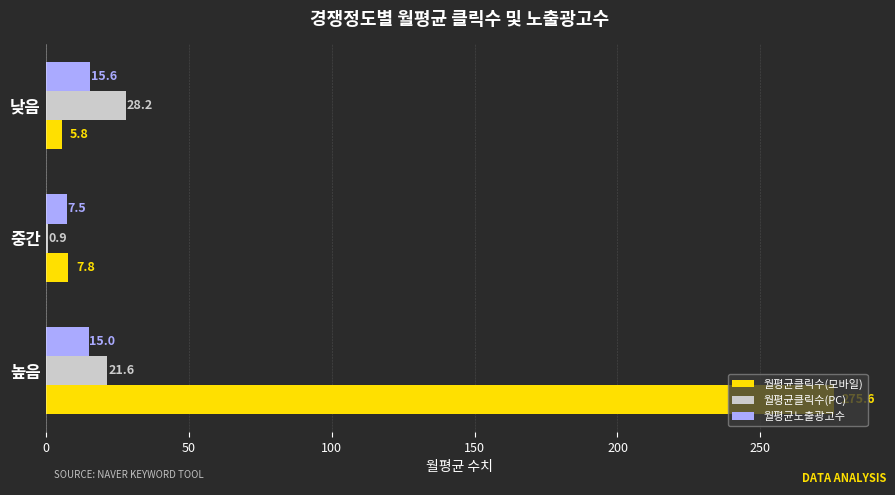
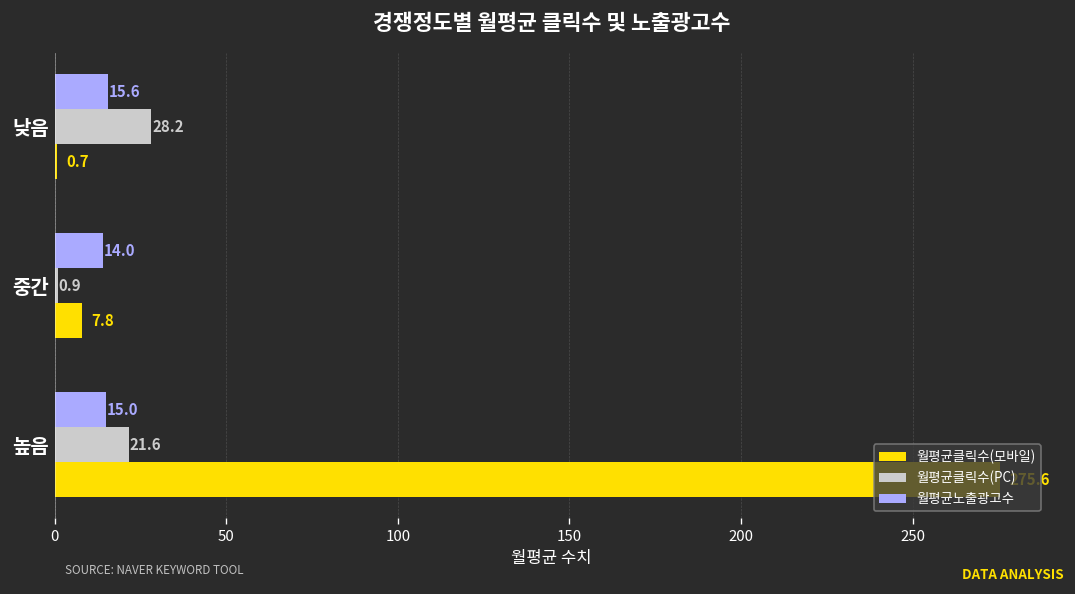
월평균클릭수(모바일), 낮음: 5.8 -> 0.7
월평균노출광고수, 중간: 7.5 -> 14.0
